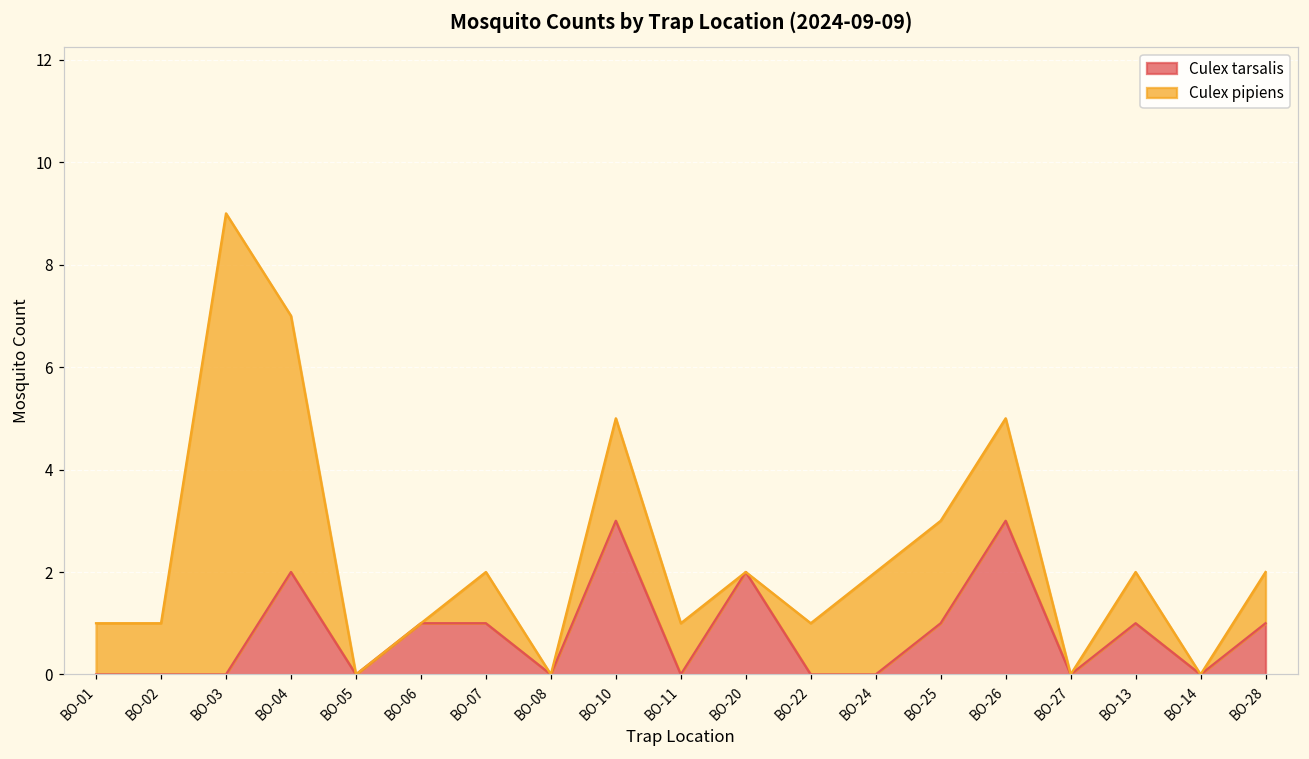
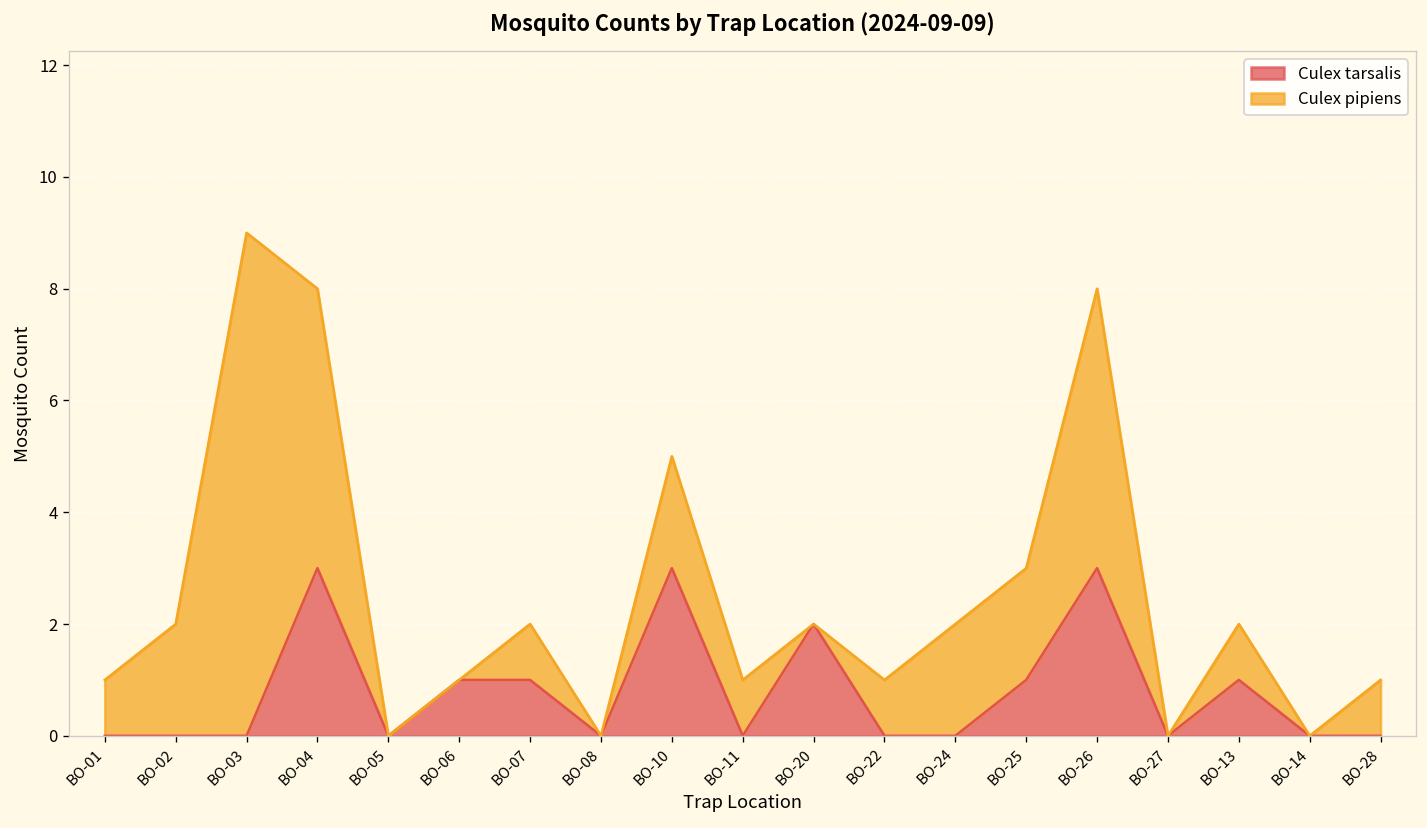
Culex pipiens, BO-02: 1 -> 2
Culex tarsalis, BO-04: 2 -> 3
Culex pipiens, BO-26: 2 -> 5
Culex tarsalis, BO-28: 1 -> 0
